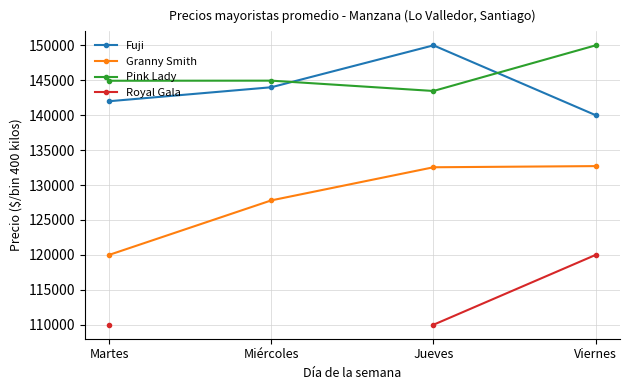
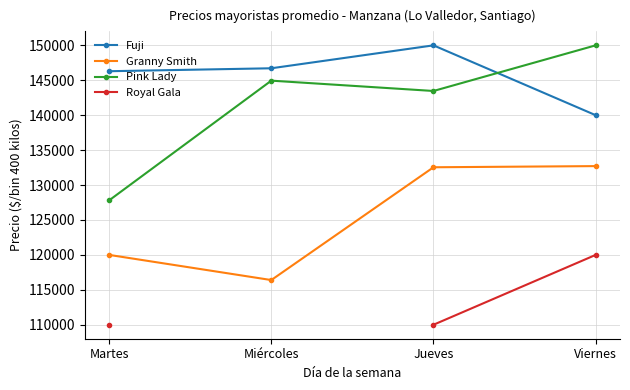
Fuji, Martes: 142000 -> 146000
Pink Lady, Martes: 145000 -> 128000
Fuji, Miércoles: 144000 -> 147000
Granny Smith, Miércoles: 128000 -> 116000
